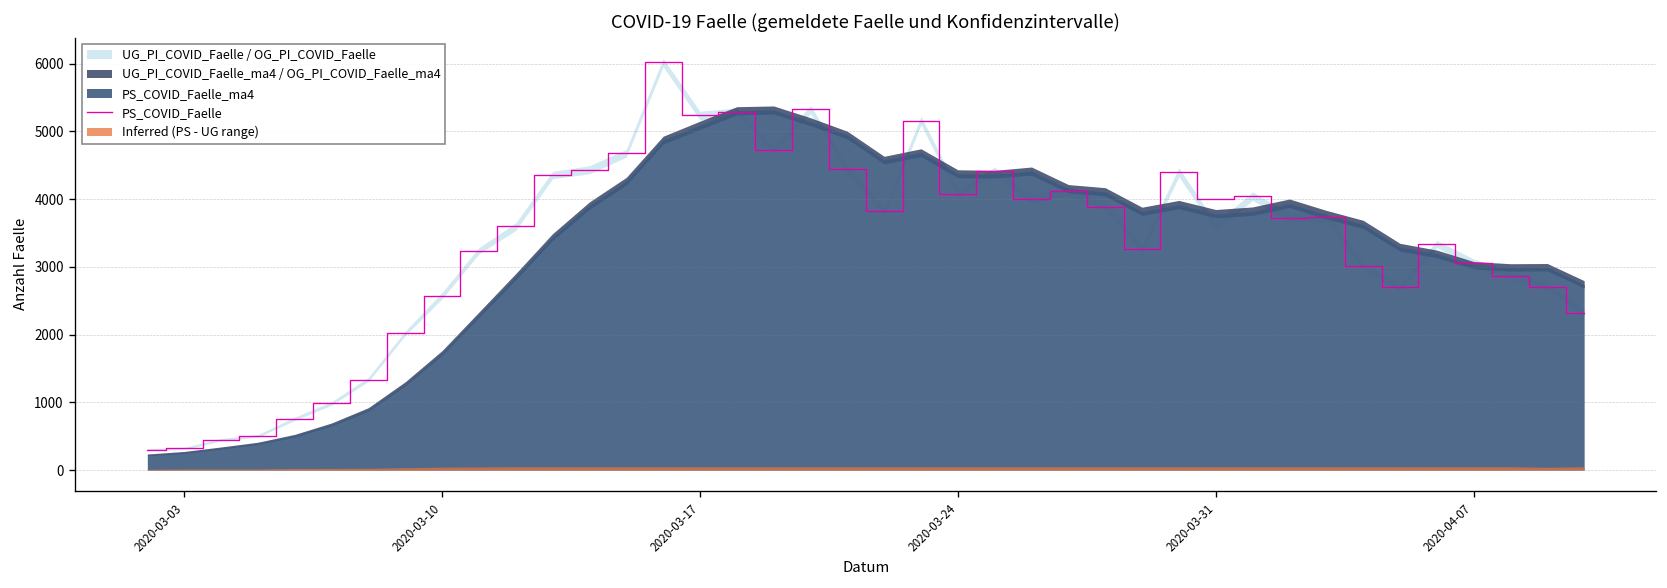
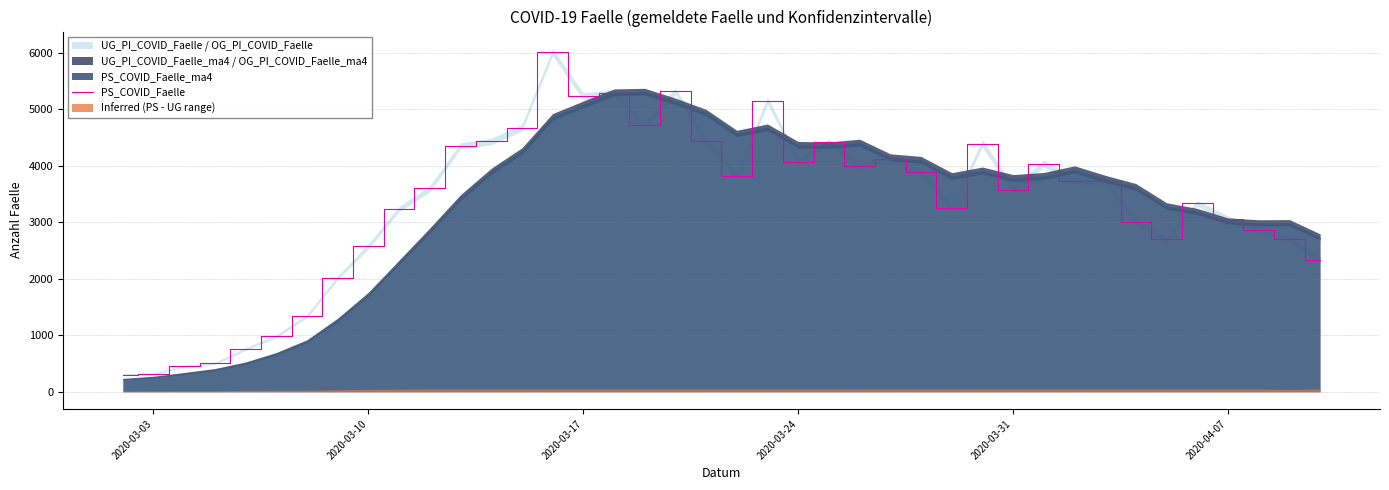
PS_COVID_Faelle, 2020-03-31: 4000 -> 3600
